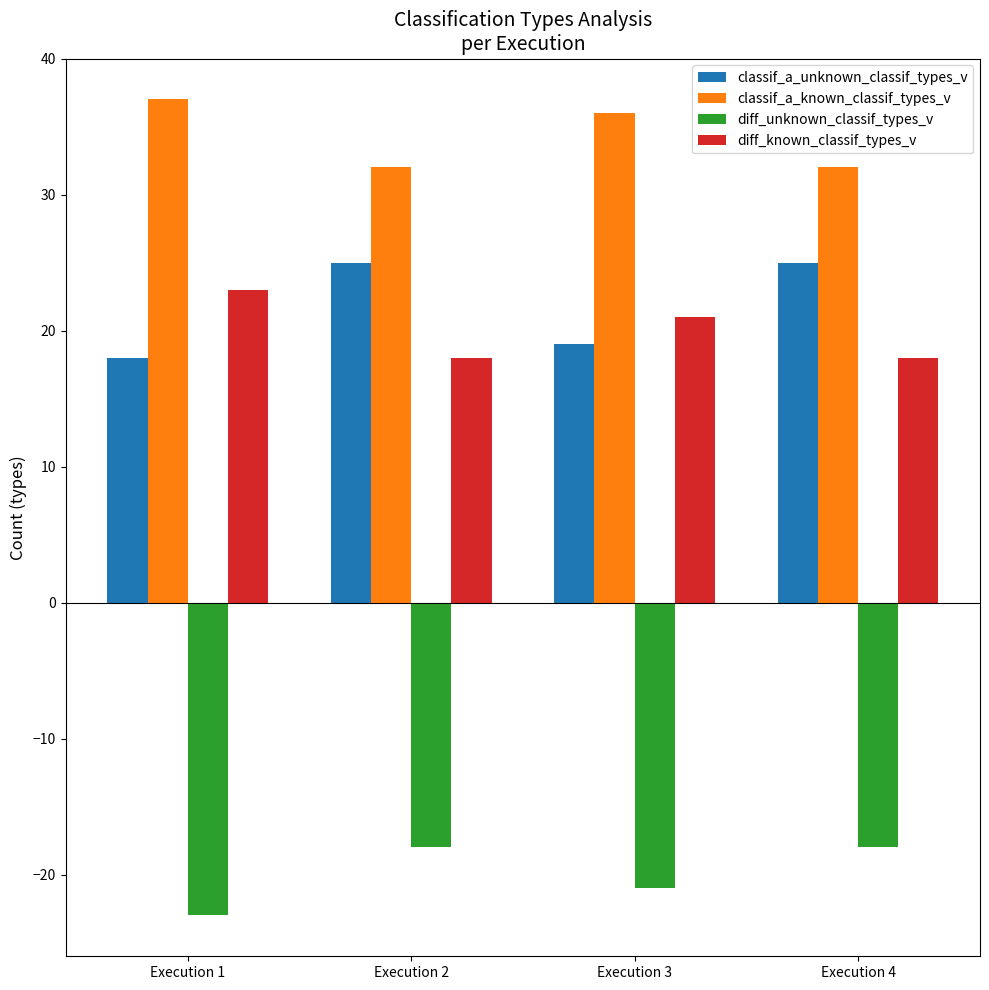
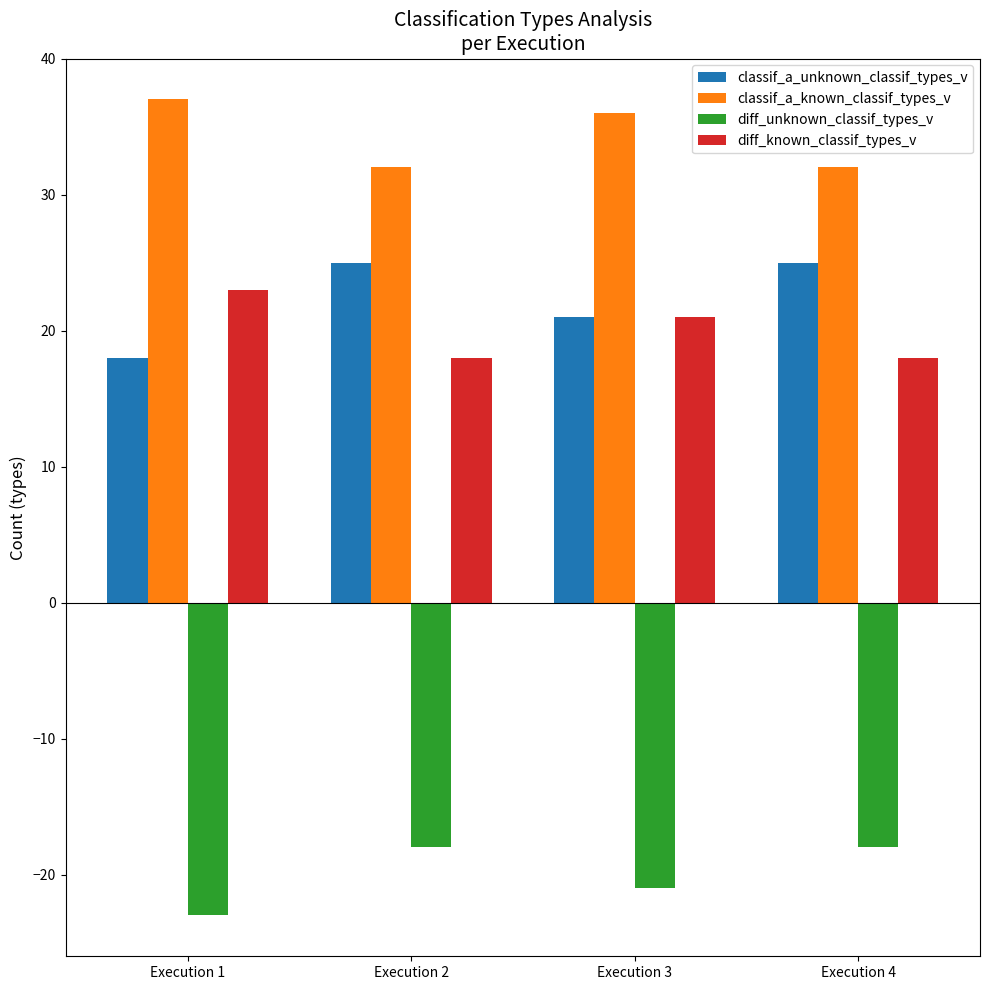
classif_a_unknown_classif_types_v, Execution 3: 19 -> 21
